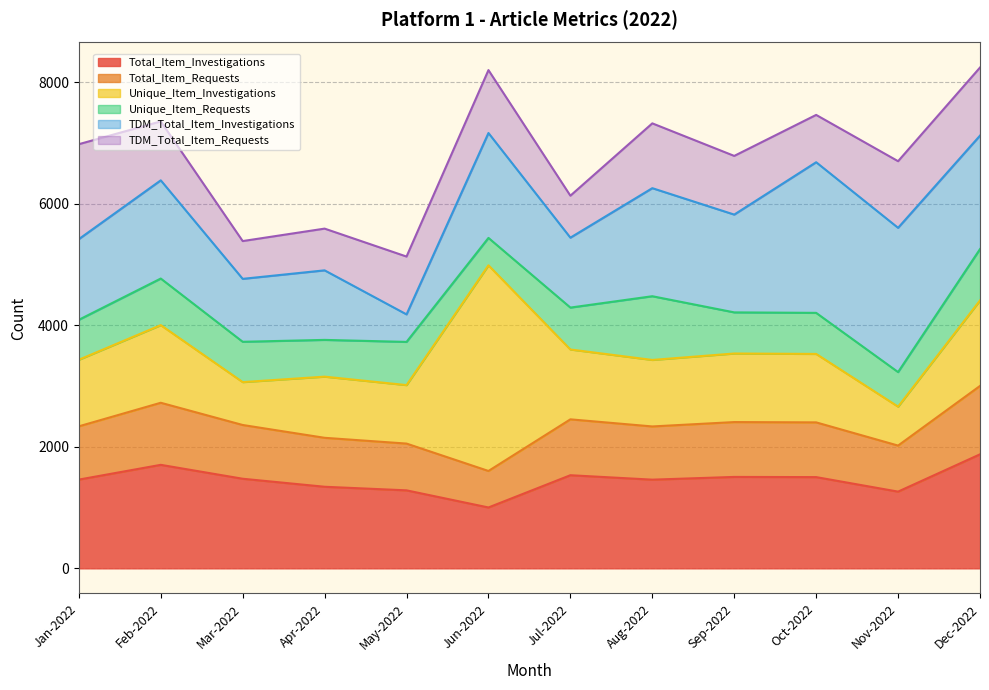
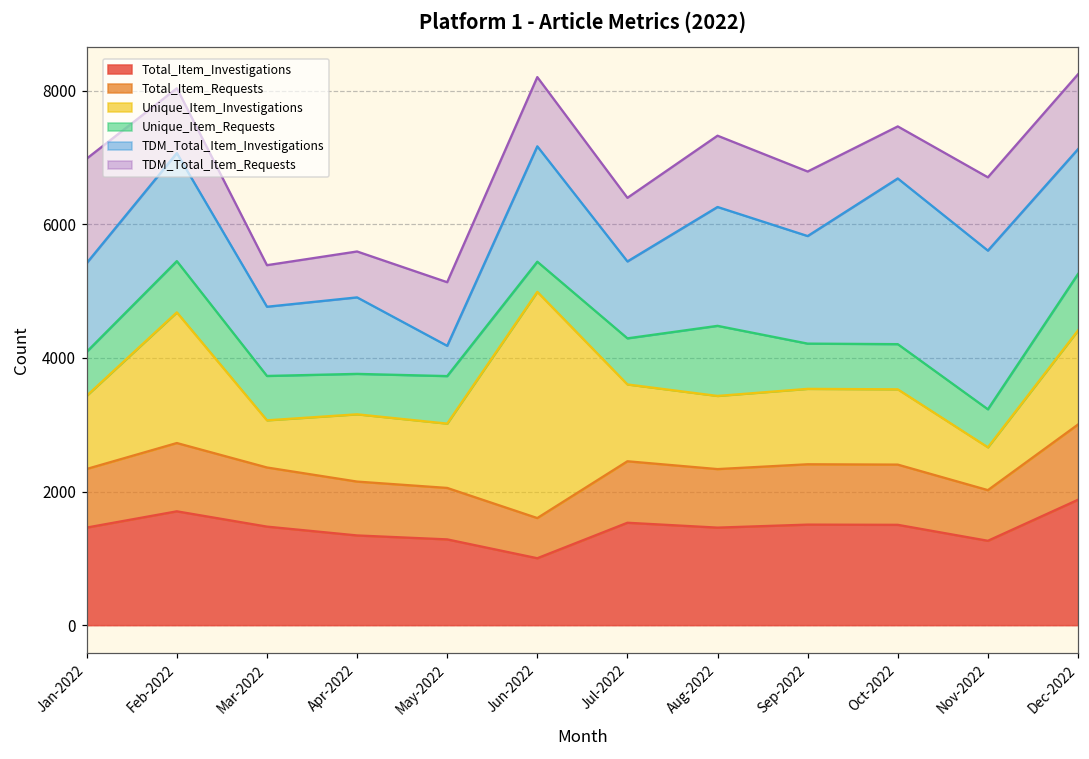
Unique_Item_Investigations, Feb-2022: 1300 -> 2000
TDM_Total_Item_Requests, Jul-2022: 700 -> 1000
